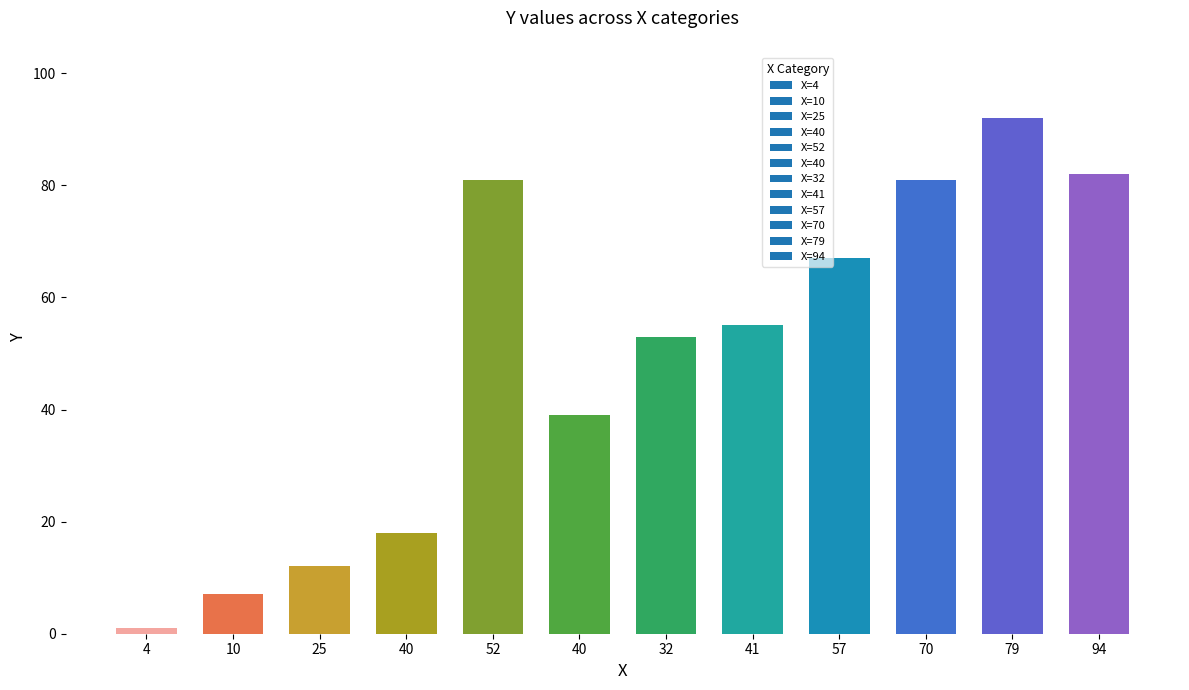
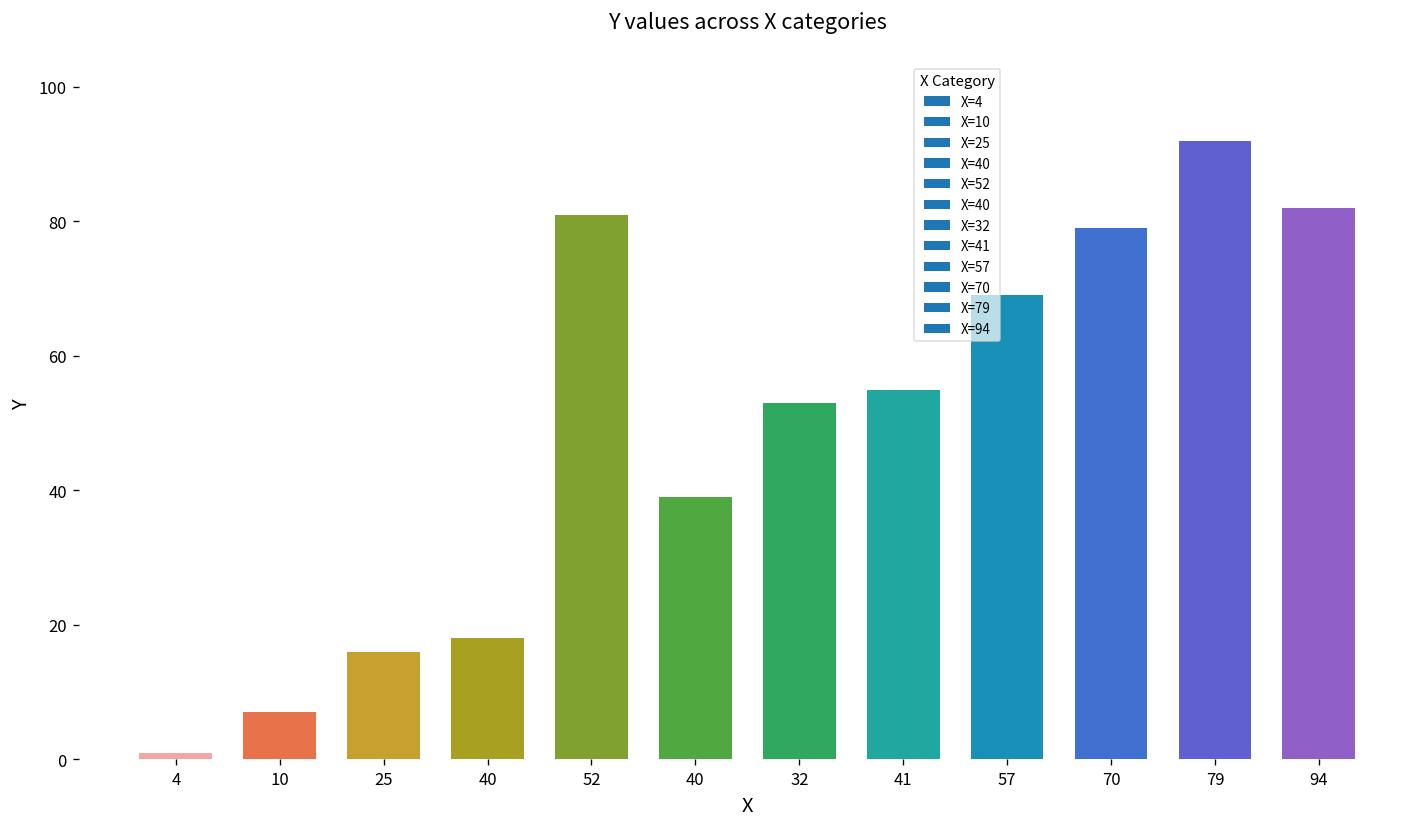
25: 12 -> 16
57: 67 -> 69
70: 81 -> 79
